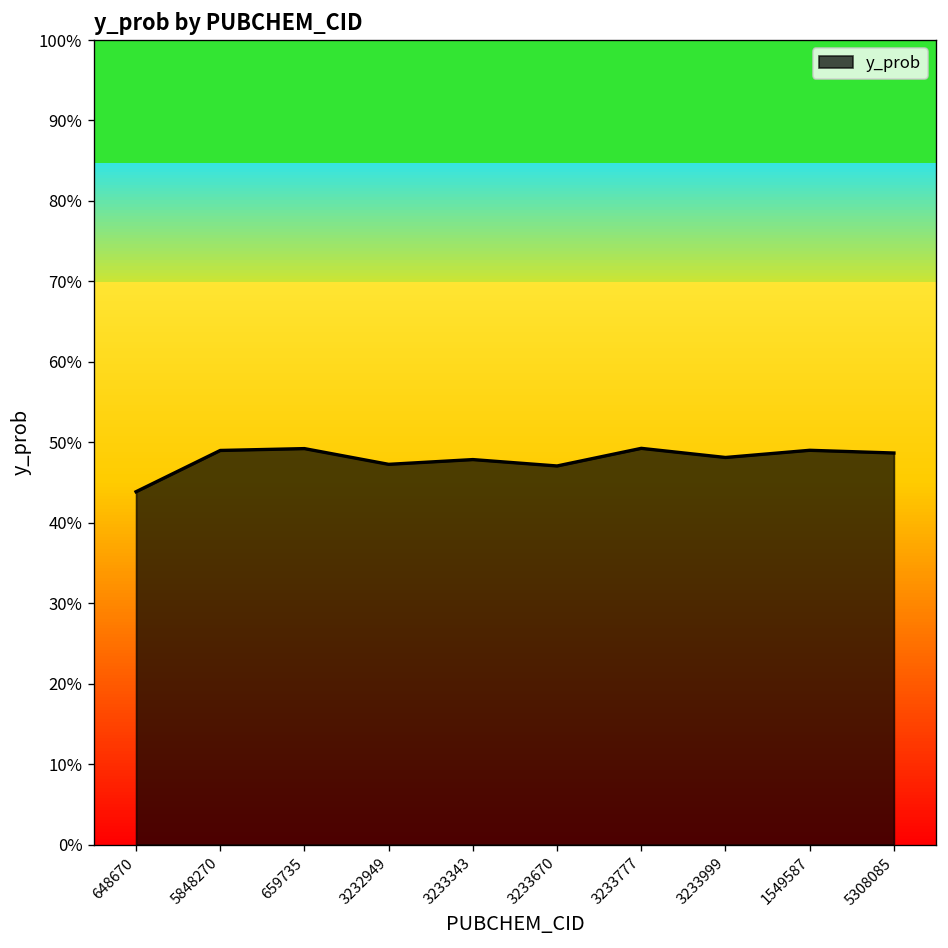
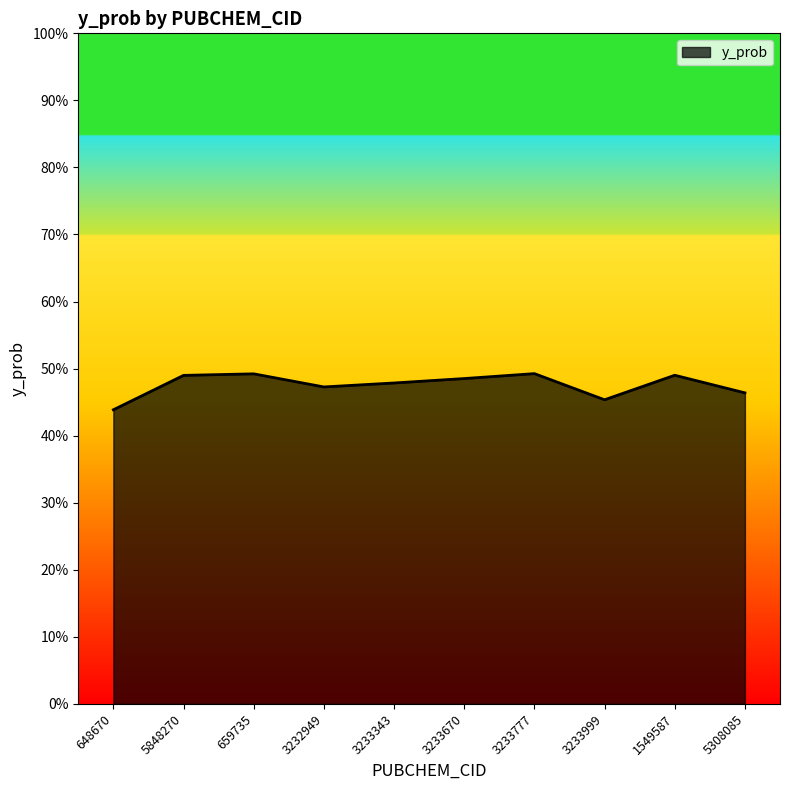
3233670: 47% -> 49%
3233999: 48% -> 45%
5308085: 49% -> 46%
